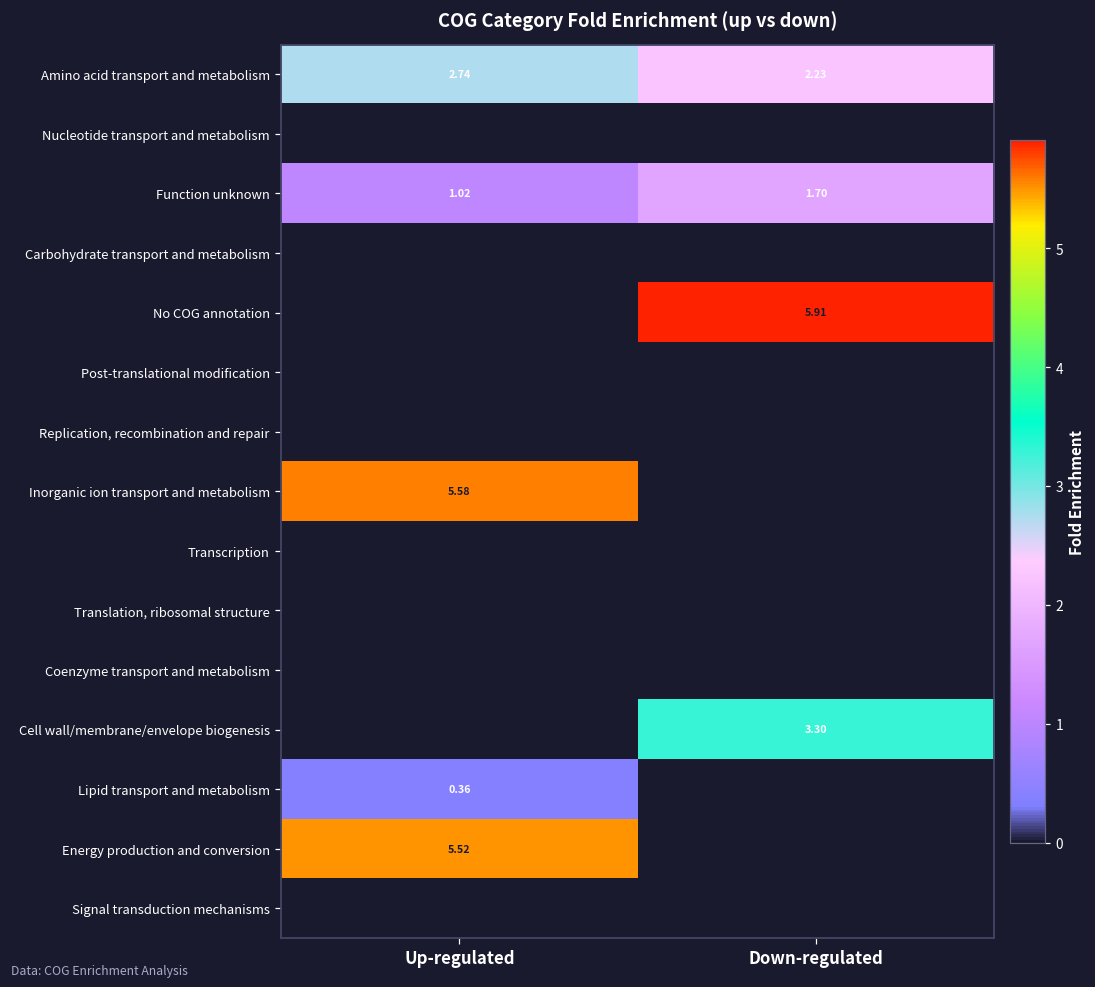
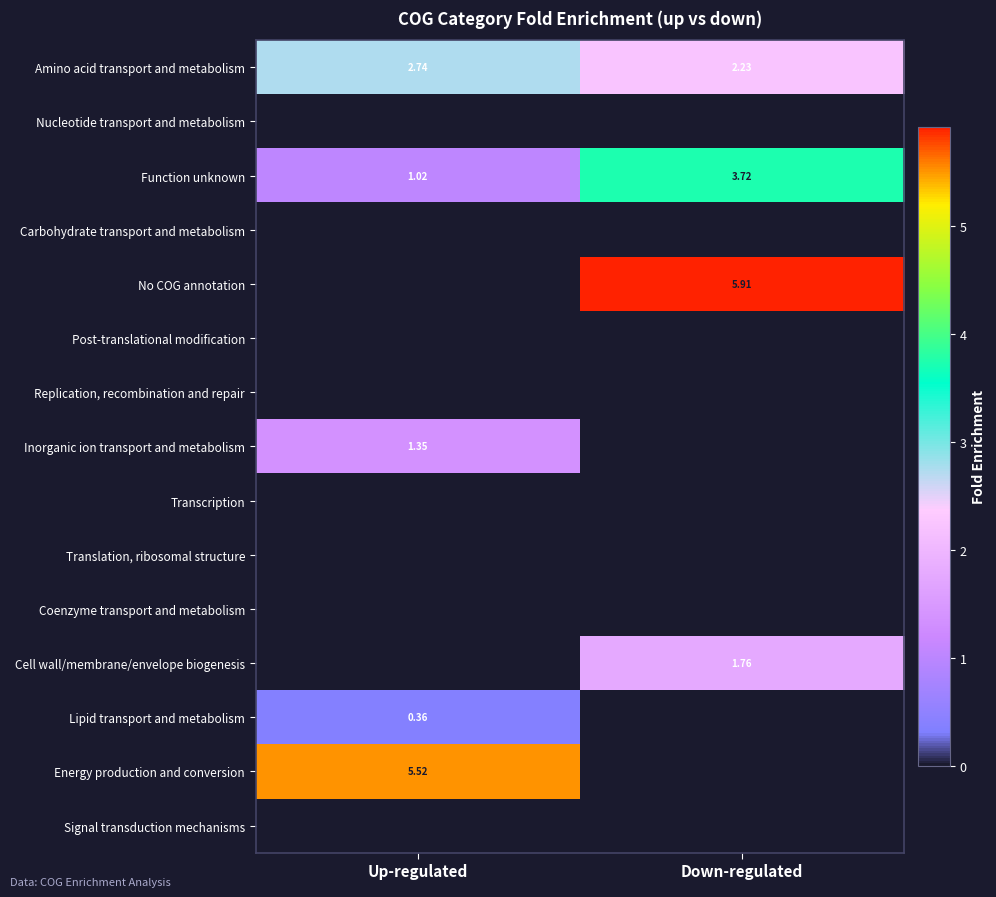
Function unknown, Down-regulated: 1.70 -> 3.72
Inorganic ion transport and metabolism, Up-regulated: 5.58 -> 1.35
Cell wall/membrane/envelope biogenesis, Down-regulated: 3.30 -> 1.76
